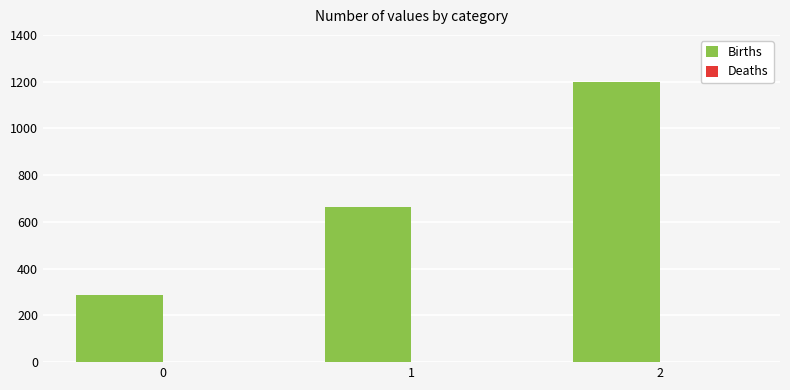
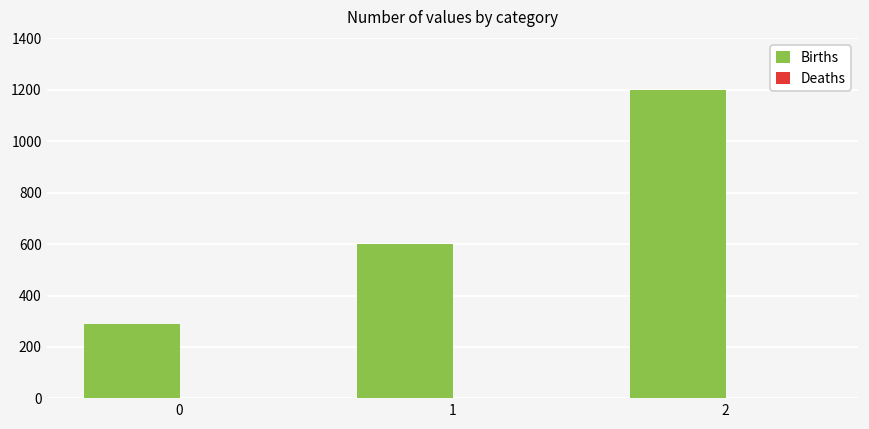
Births, 1: 660 -> 600
